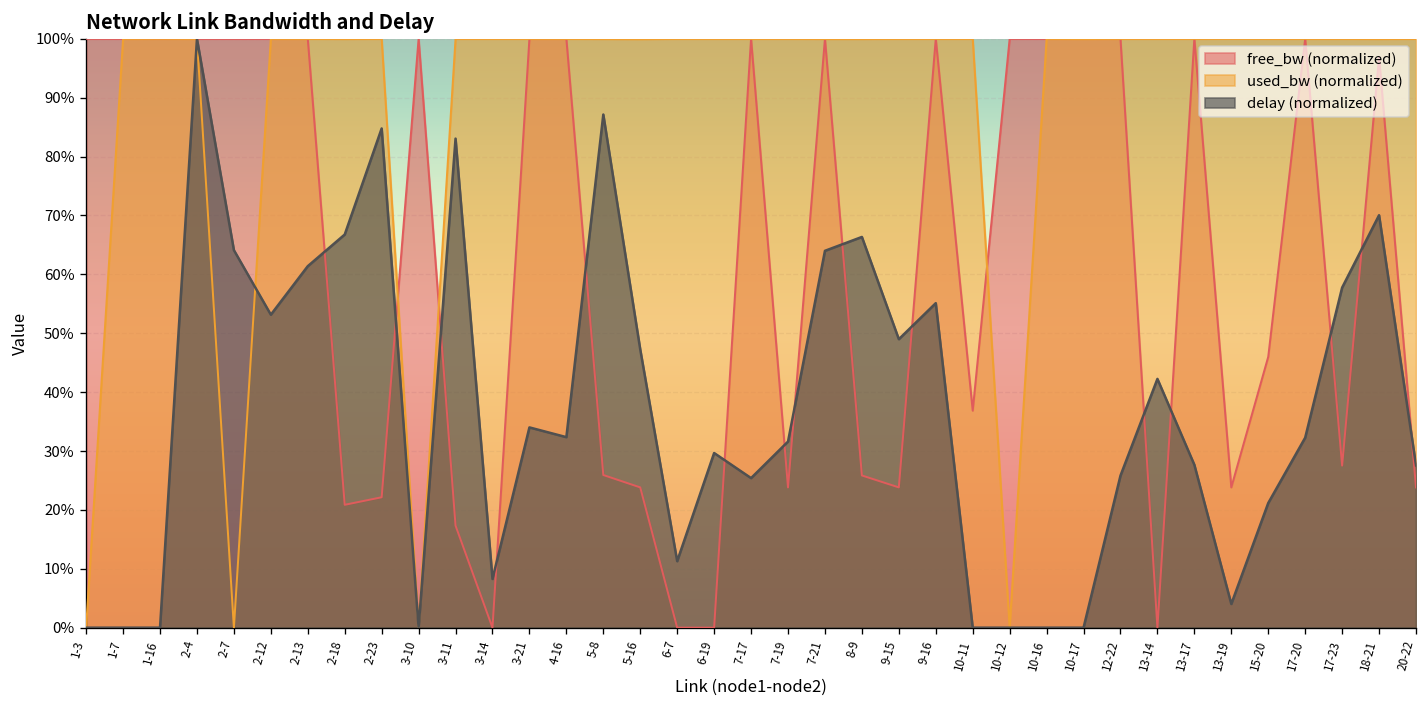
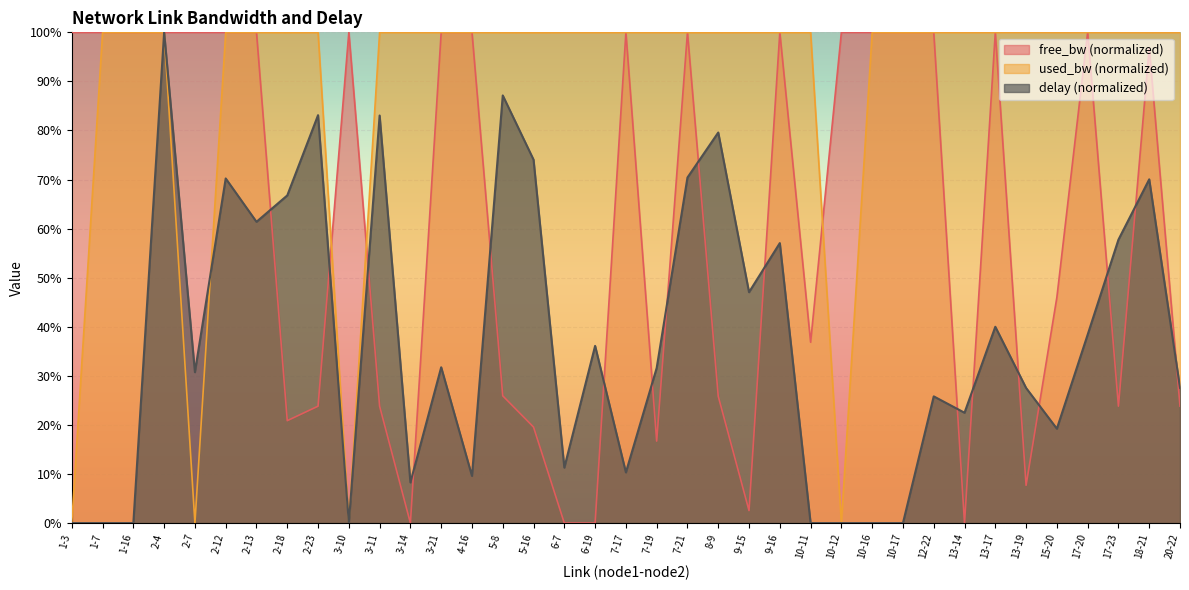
delay (normalized), 2-7: 64% -> 31%
delay (normalized), 2-12: 53% -> 70%
free_bw (normalized), 2-23: 22% -> 24%
delay (normalized), 2-23: 85% -> 83%
free_bw (normalized), 3-11: 17% -> 24%
delay (normalized), 3-21: 34% -> 32%
delay (normalized), 4-16: 32% -> 10%
free_bw (normalized), 5-16: 24% -> 20%
delay (normalized), 5-16: 47% -> 74%
delay (normalized), 6-19: 30% -> 36%
delay (normalized), 7-17: 25% -> 10%
free_bw (normalized), 7-19: 24% -> 17%
delay (normalized), 7-21: 64% -> 70%
delay (normalized), 8-9: 66% -> 80%
free_bw (normalized), 9-15: 24% -> 3%
delay (normalized), 9-15: 49% -> 47%
delay (normalized), 9-16: 55% -> 57%
delay (normalized), 13-14: 42% -> 22%
delay (normalized), 13-17: 28% -> 40%
free_bw (normalized), 13-19: 24% -> 8%
delay (normalized), 13-19: 4% -> 28%
delay (normalized), 15-20: 21% -> 19%
delay (normalized), 17-20: 32% -> 38%
free_bw (normalized), 17-23: 28% -> 24%
